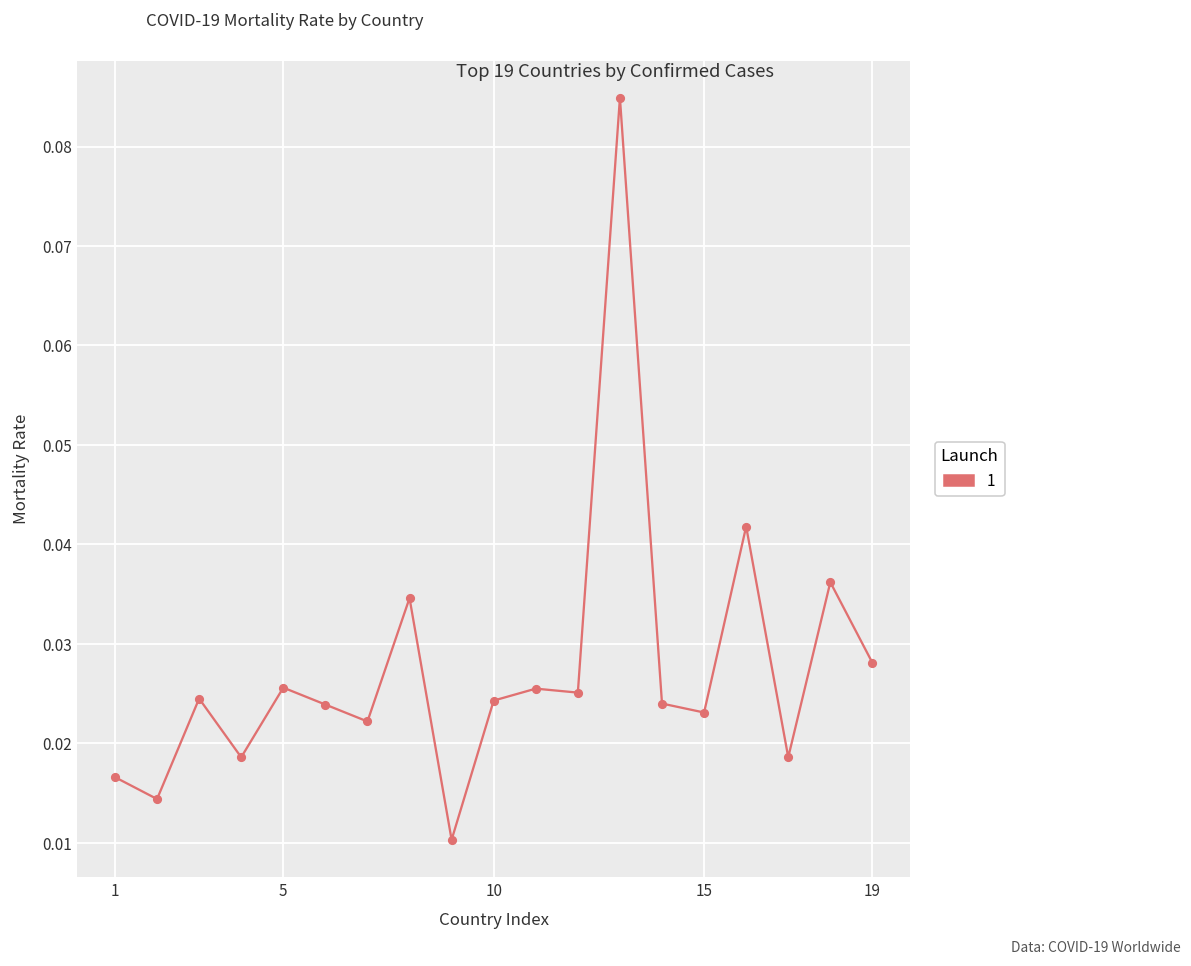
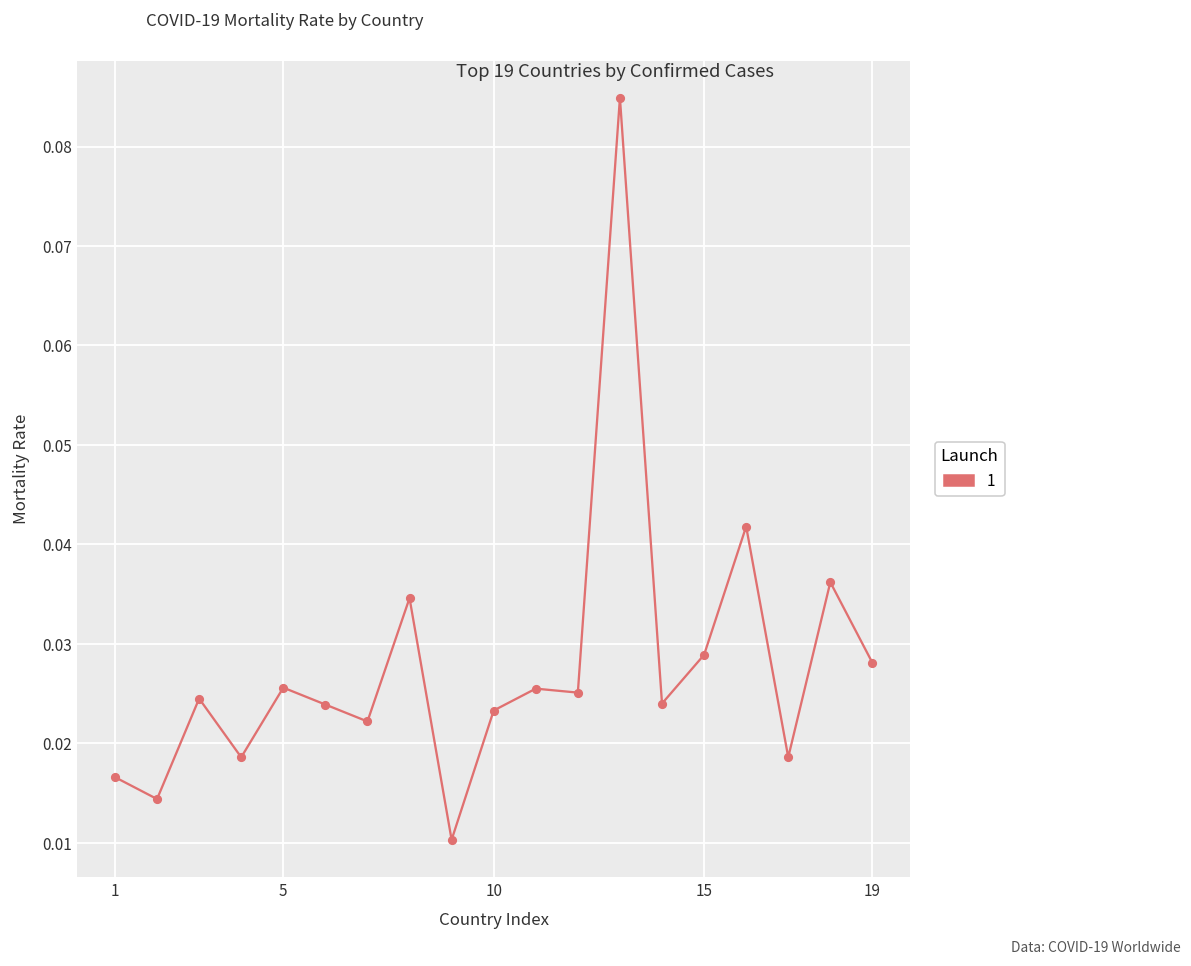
10: 0.024 -> 0.023
15: 0.023 -> 0.029
